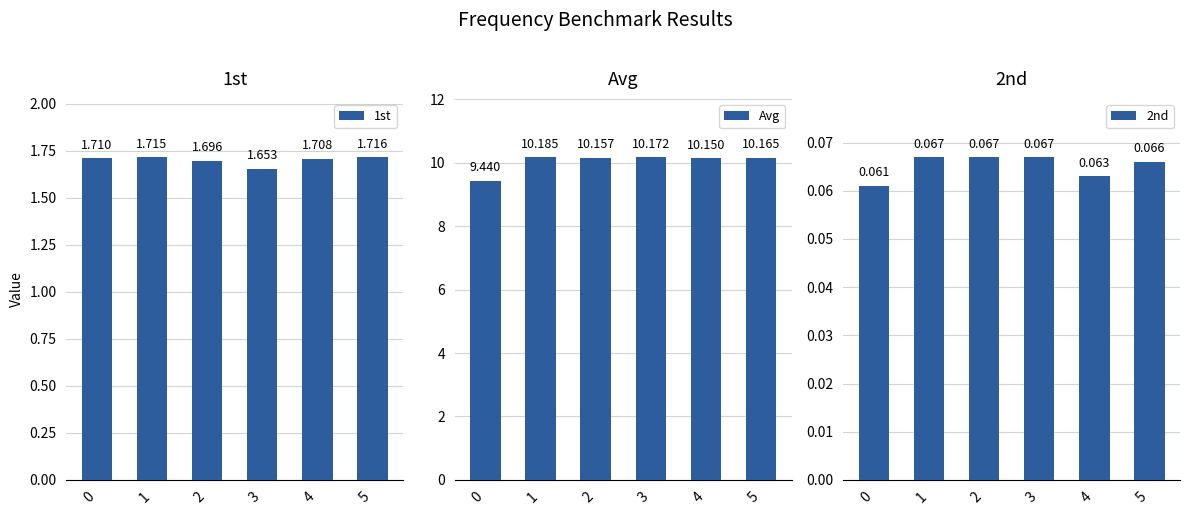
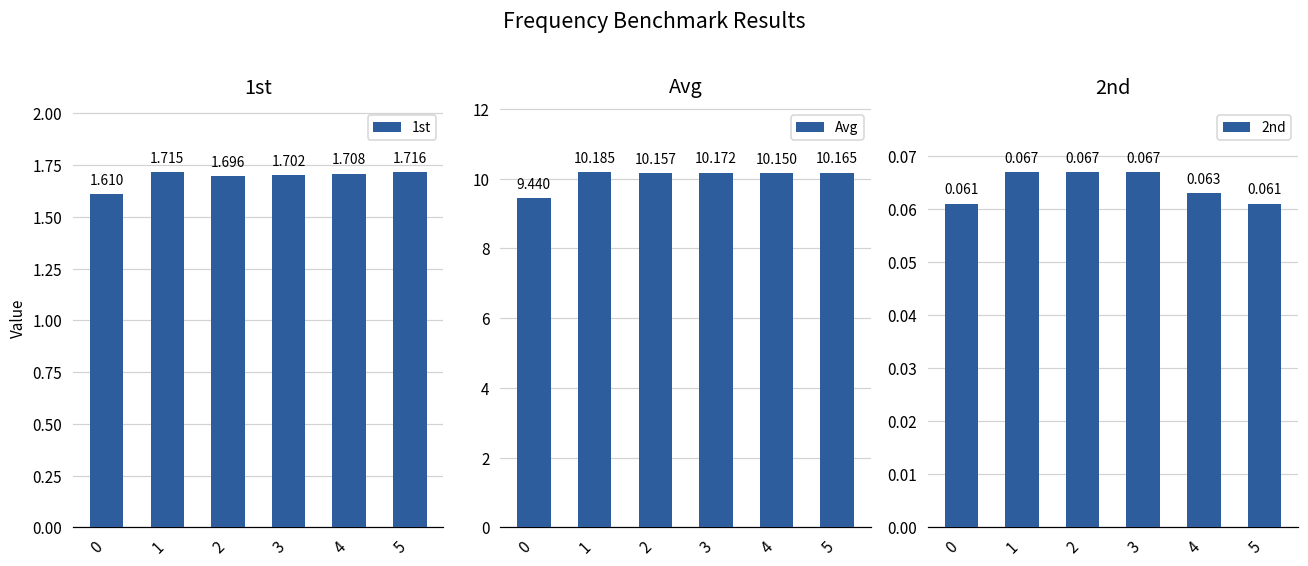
1st, 0: 1.710 -> 1.610
1st, 3: 1.653 -> 1.702
2nd, 5: 0.066 -> 0.061
